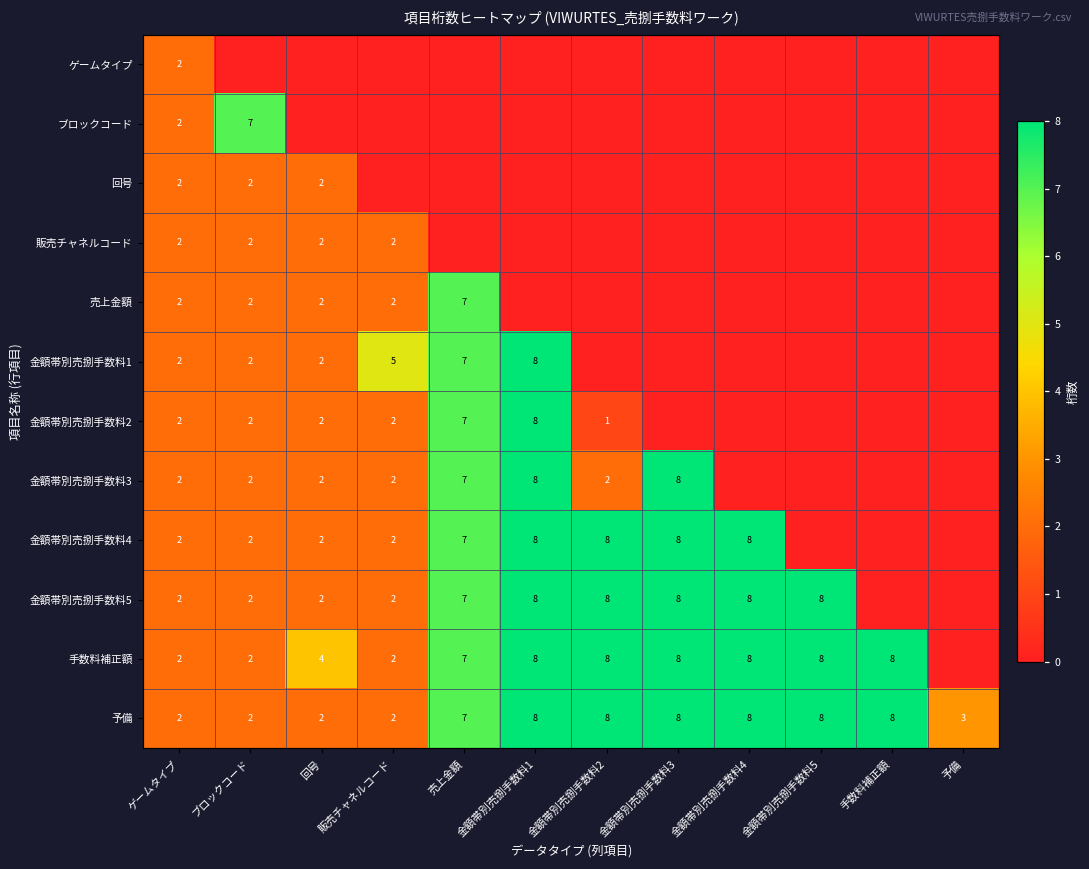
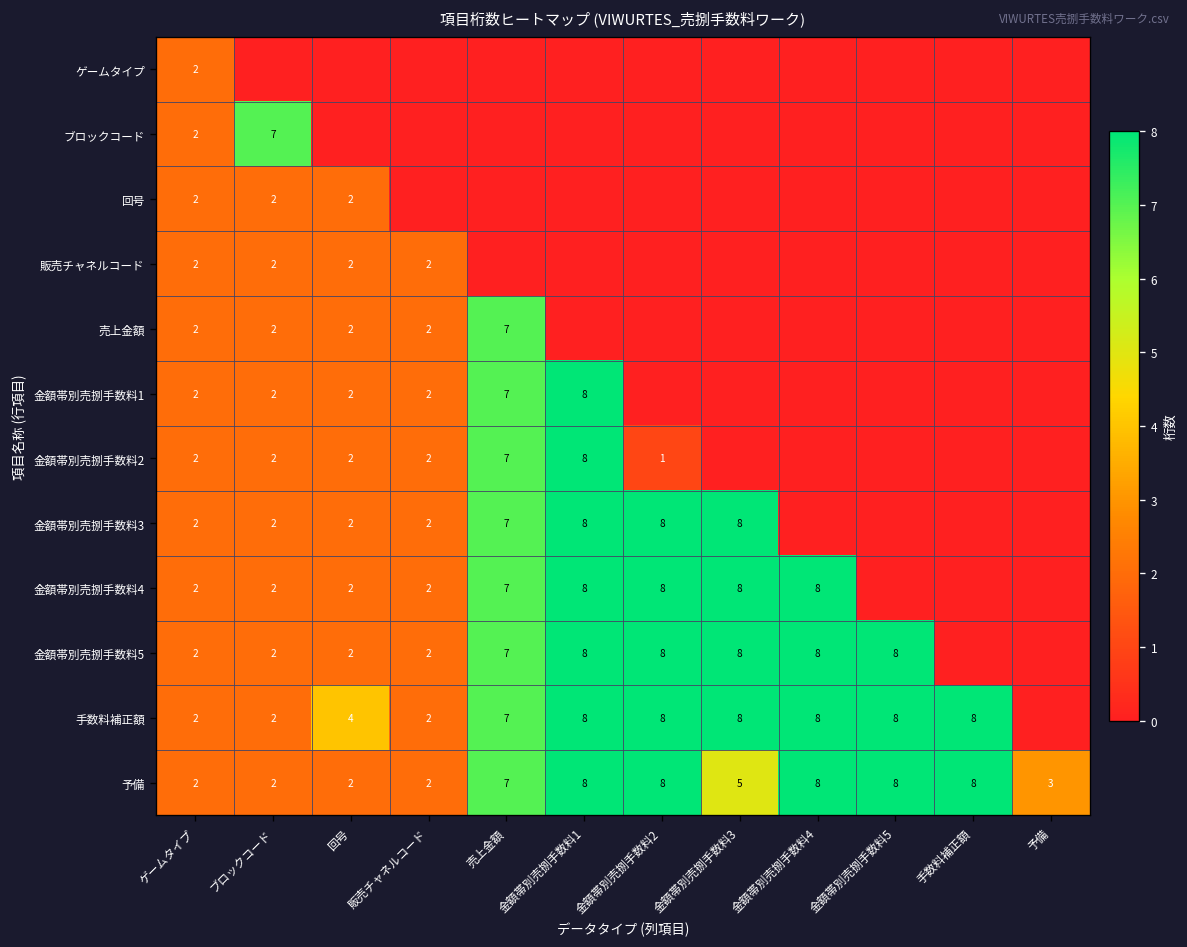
金額帯別売捌手数料1, 販売チャネルコード: 5 -> 2
金額帯別売捌手数料3, 金額帯別売捌手数料2: 2 -> 8
予備, 金額帯別売捌手数料3: 8 -> 5
